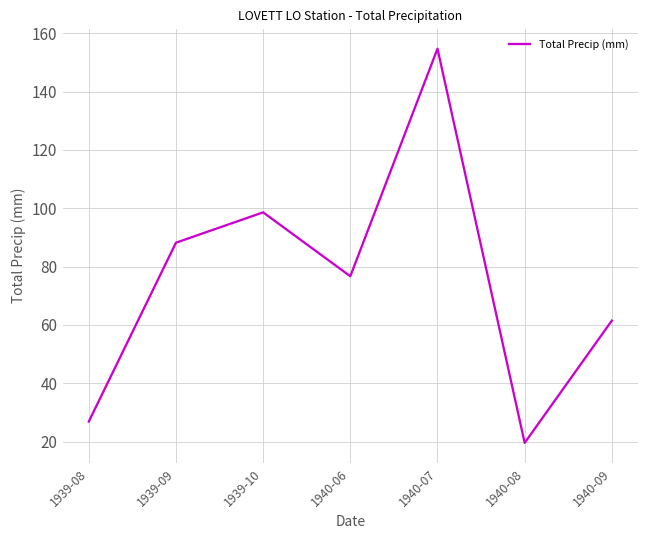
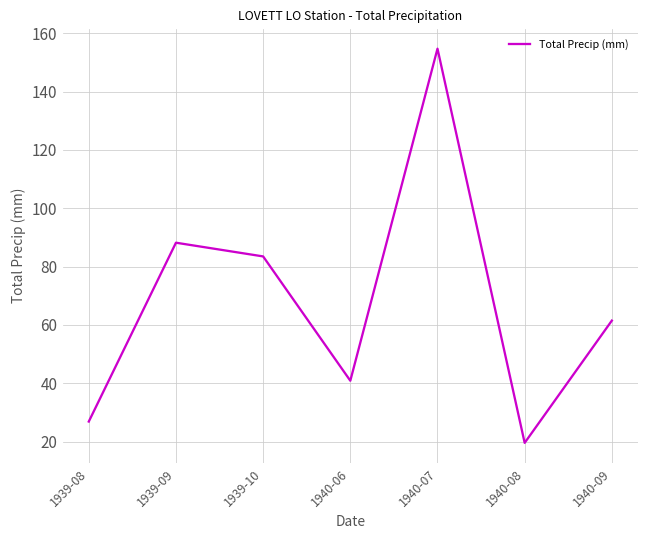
1939-10: 99 -> 84
1940-06: 77 -> 41
